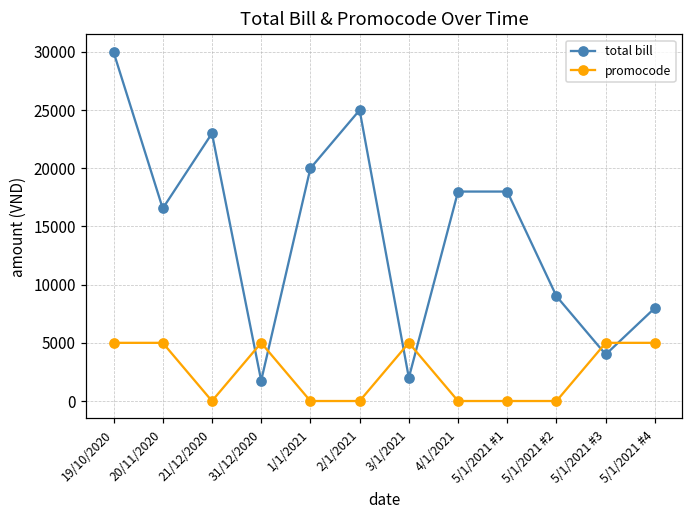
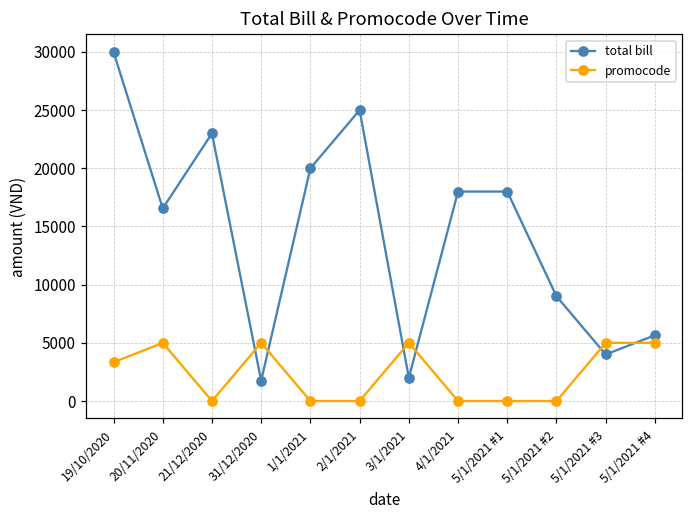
promocode, 19/10/2020: 5000 -> 3300
total bill, 5/1/2021 #4: 8000 -> 5700
